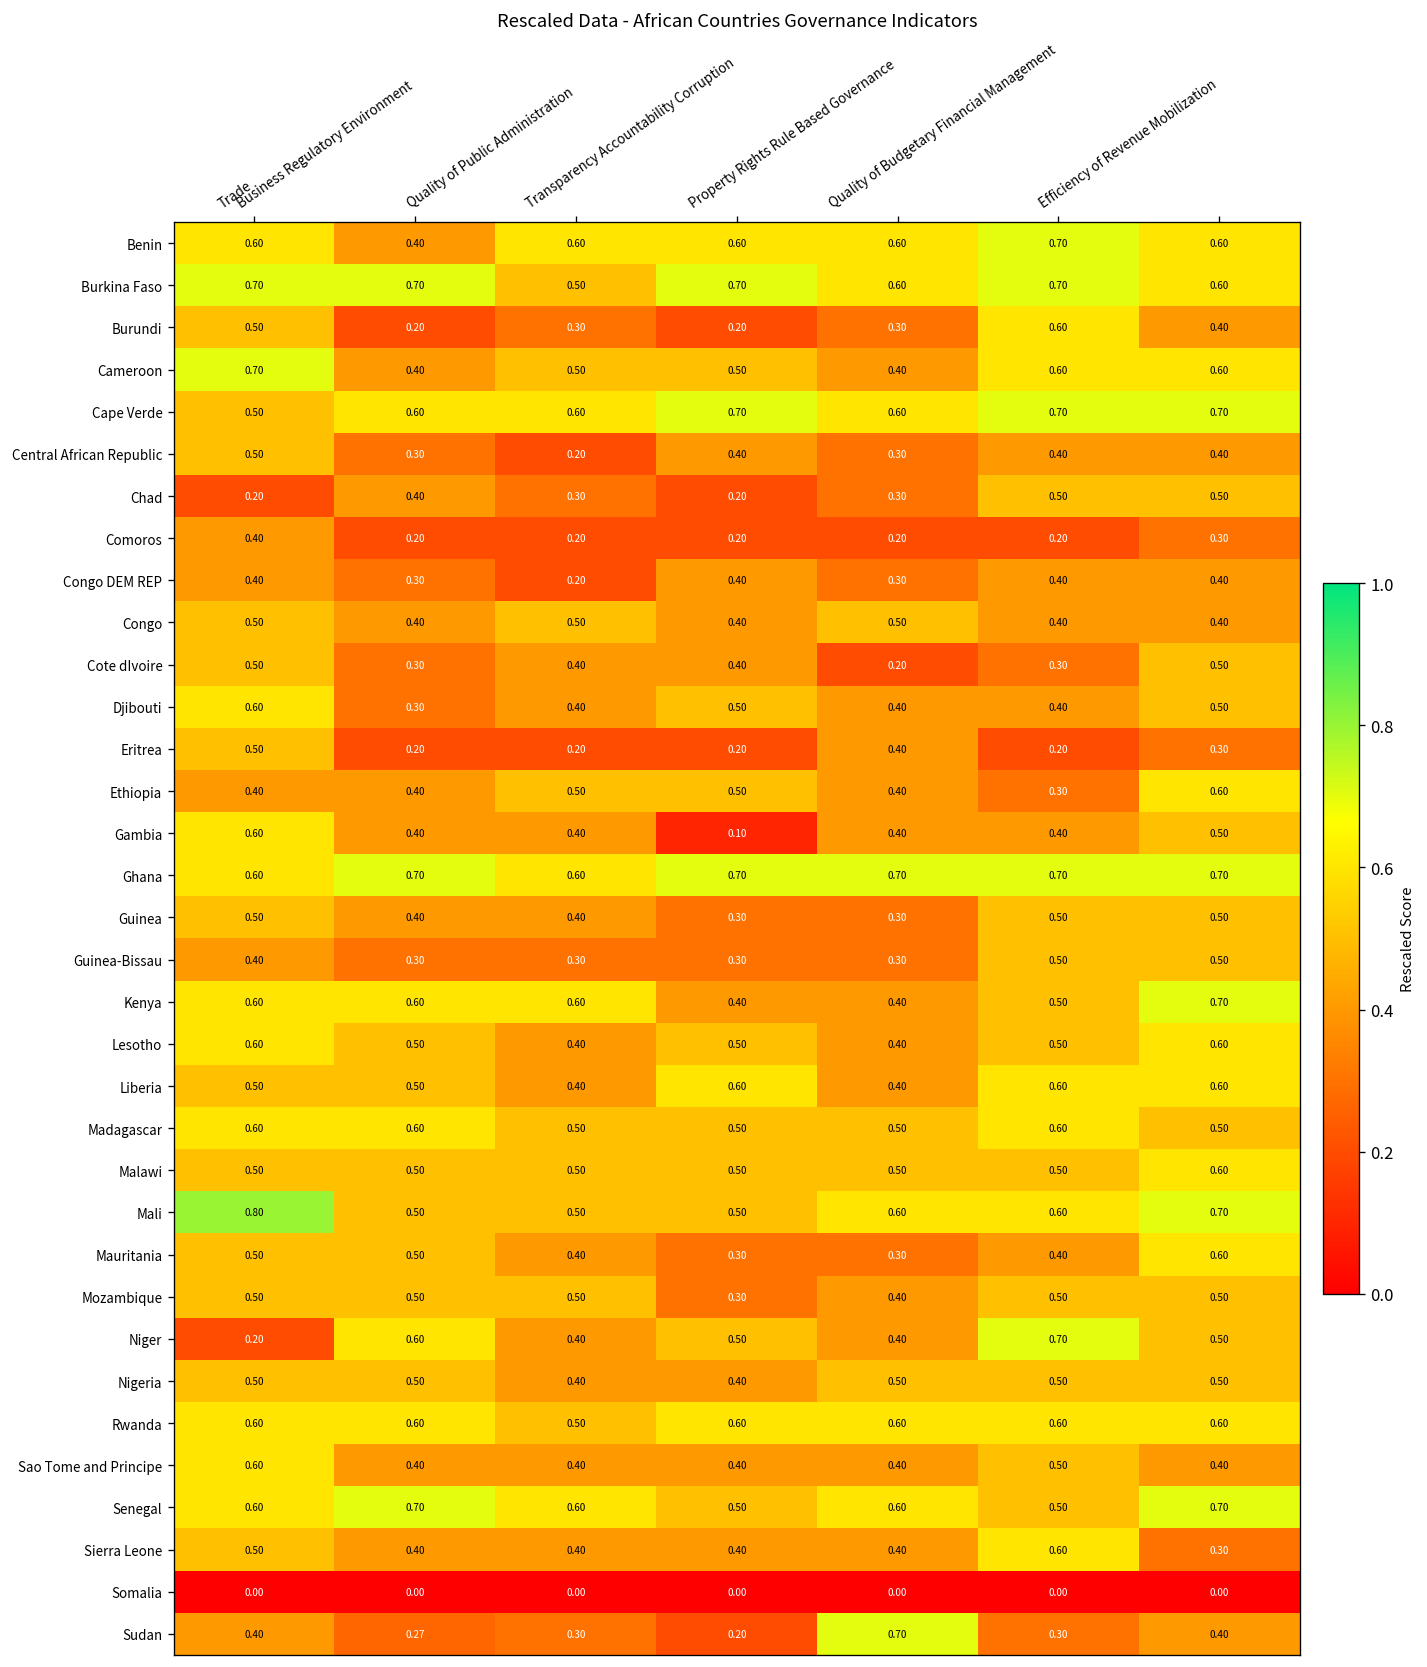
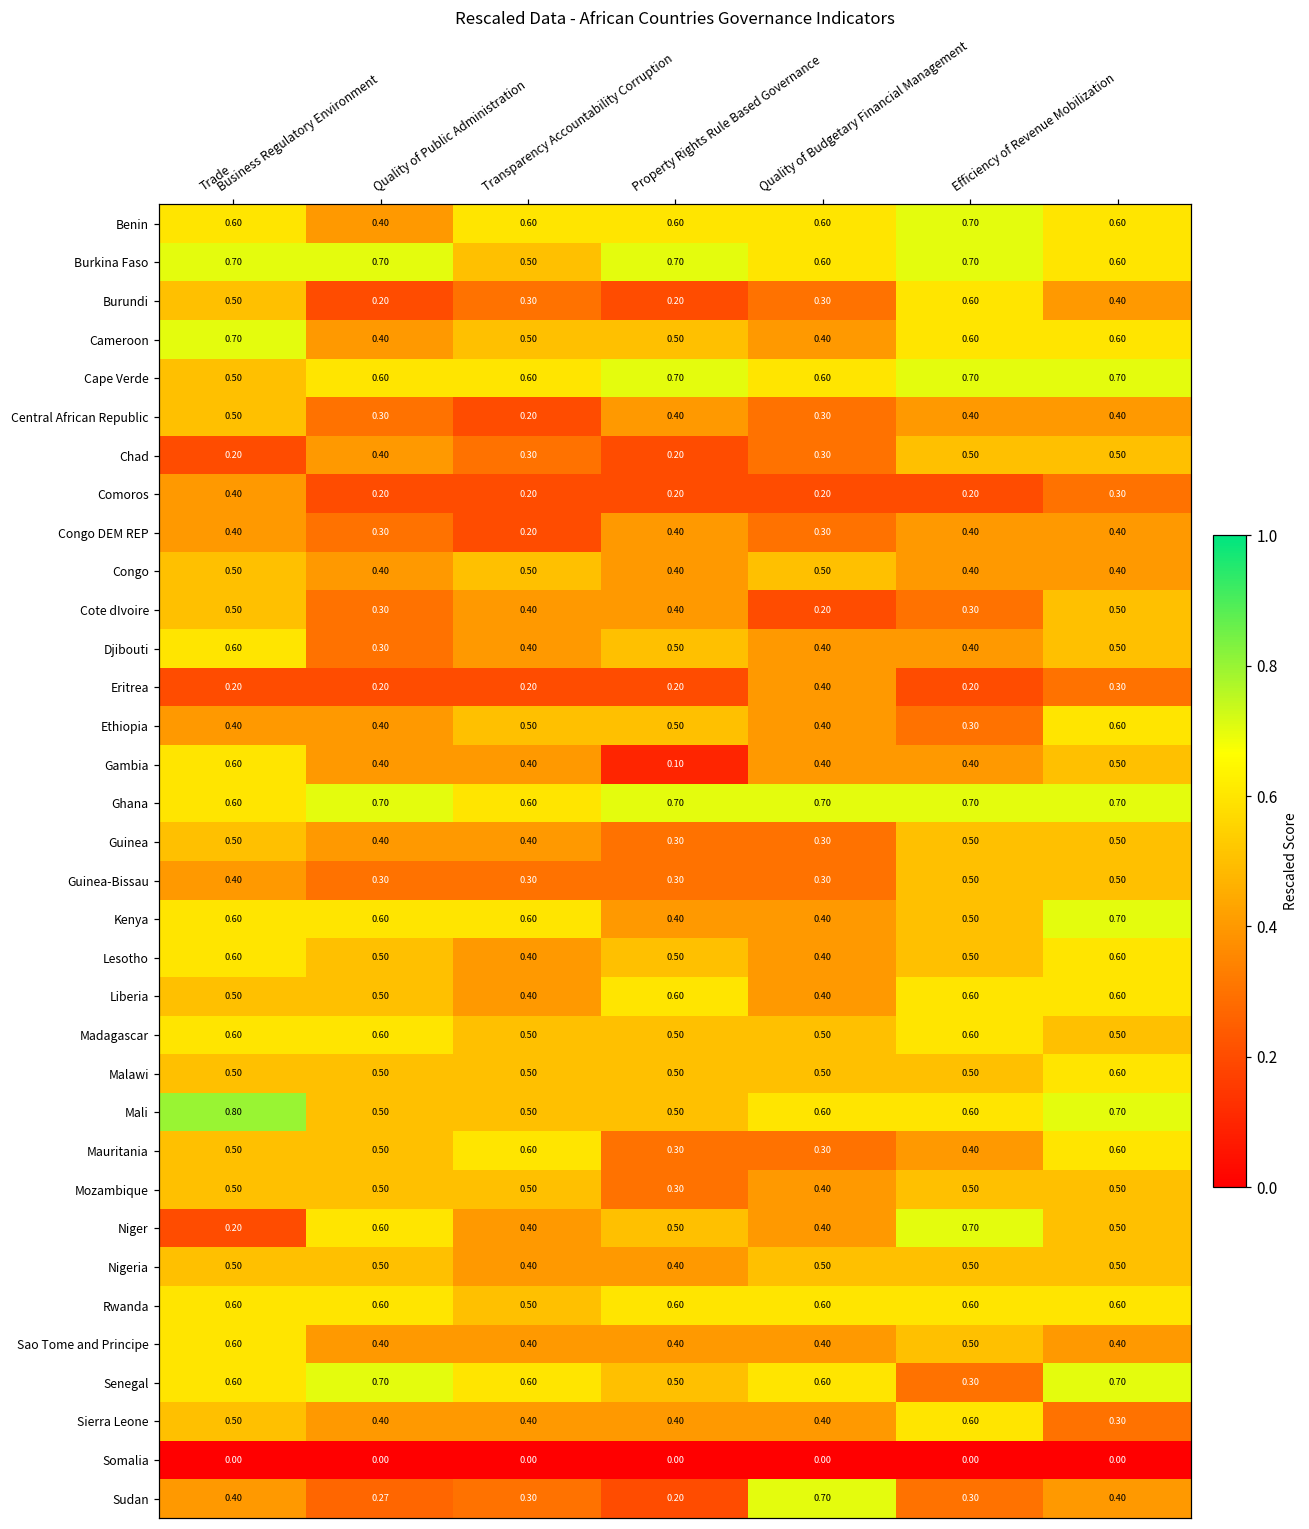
Eritrea, Trade: 0.50 -> 0.20
Mauritania, Quality of Public Administration: 0.40 -> 0.60
Senegal, Quality of Budgetary Financial Management: 0.50 -> 0.30
